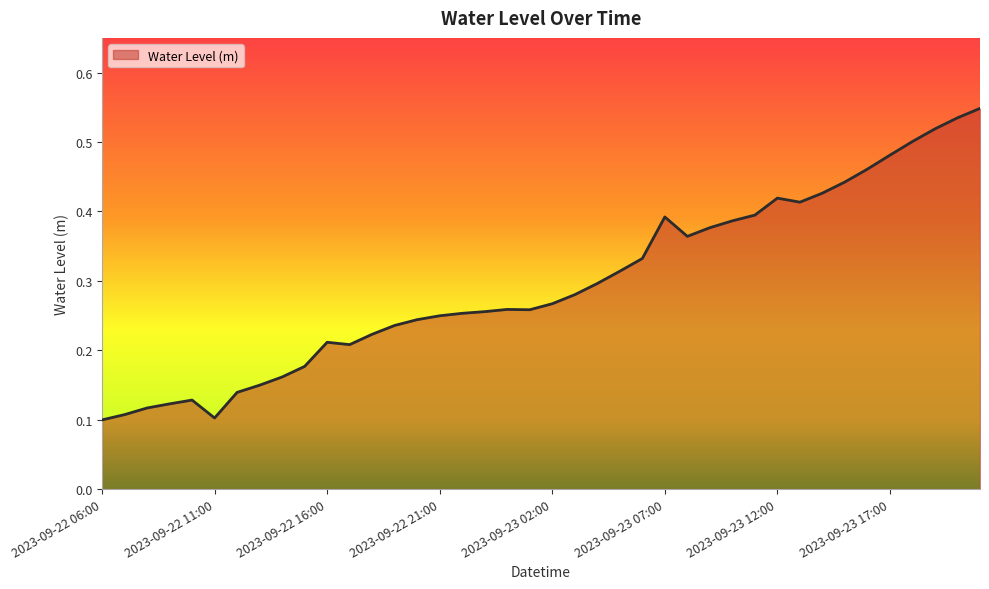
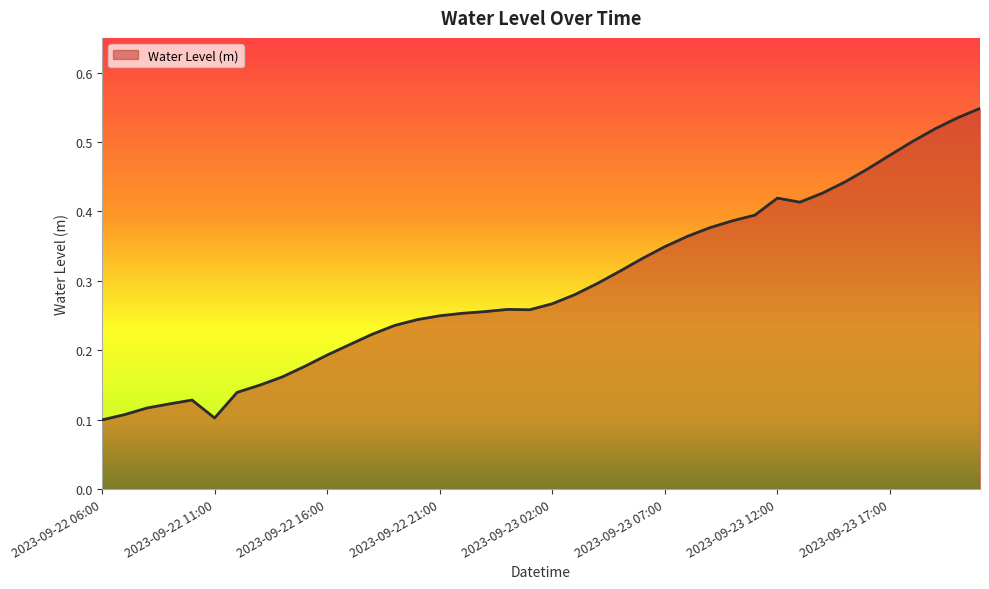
2023-09-22 16:00: 0.21 -> 0.19
2023-09-23 07:00: 0.39 -> 0.35
